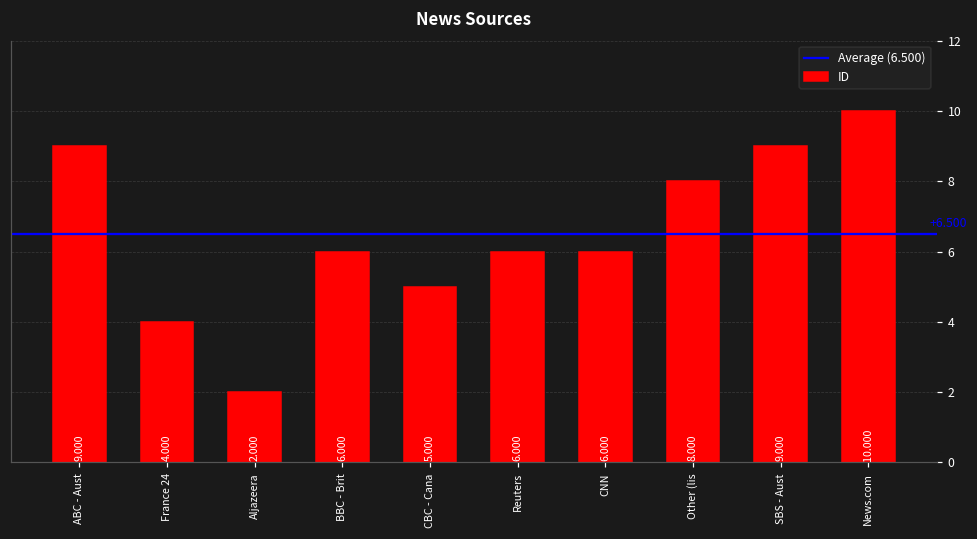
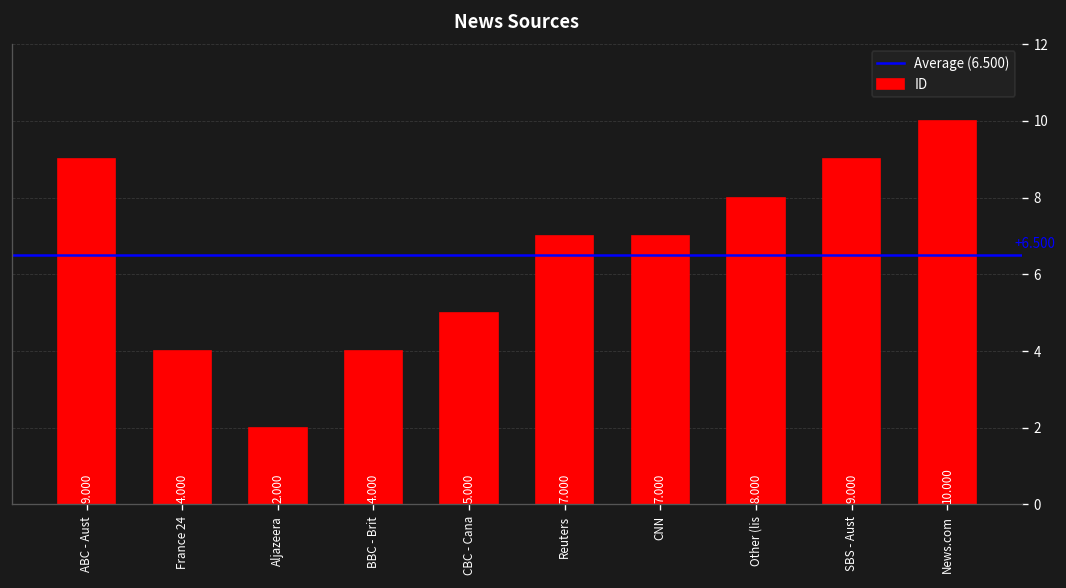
BBC - Brit: 6.000 -> 4.000
Reuters: 6.000 -> 7.000
CNN: 6.000 -> 7.000
